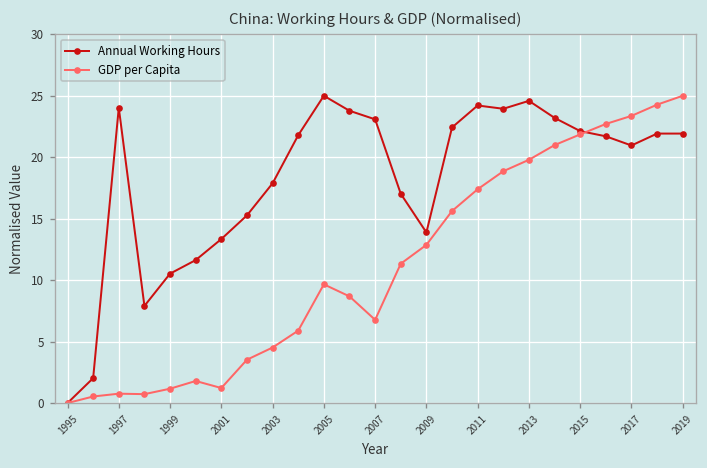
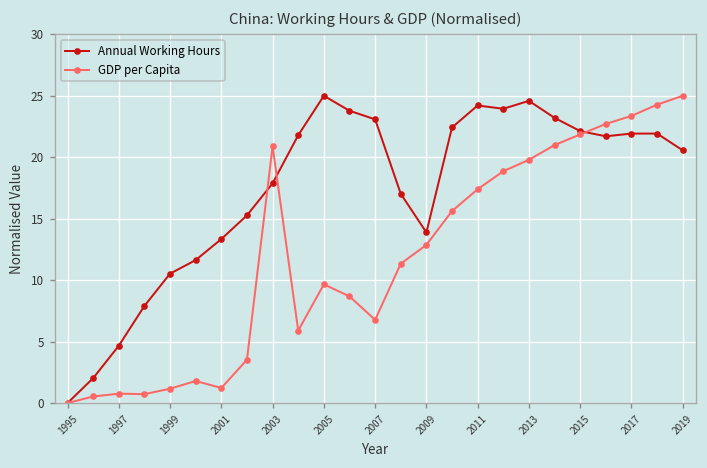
Annual Working Hours, 1997: 24.0 -> 4.7
GDP per Capita, 2003: 4.5 -> 20.9
Annual Working Hours, 2017: 21.0 -> 21.9
Annual Working Hours, 2019: 21.9 -> 20.6
